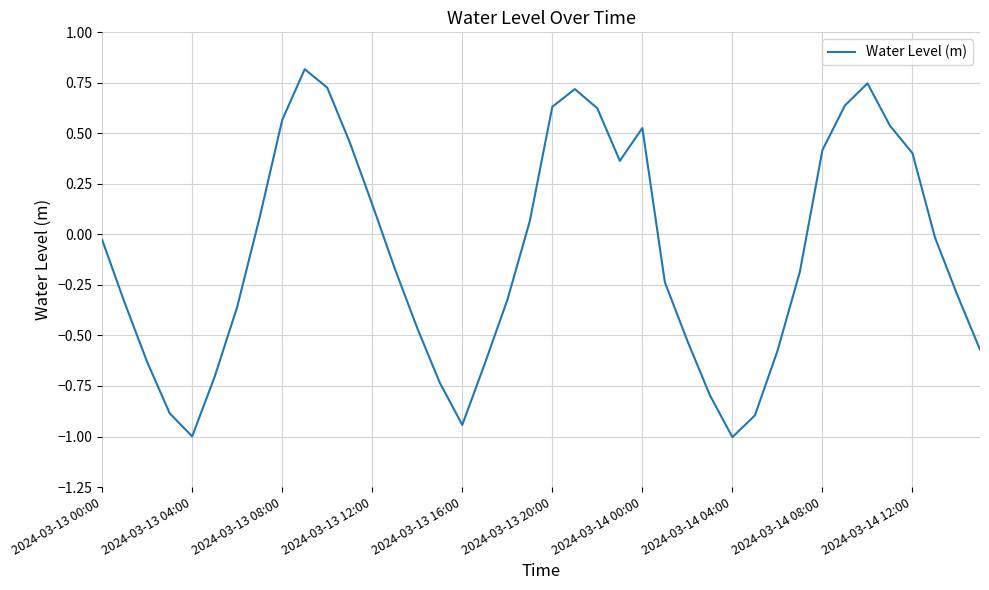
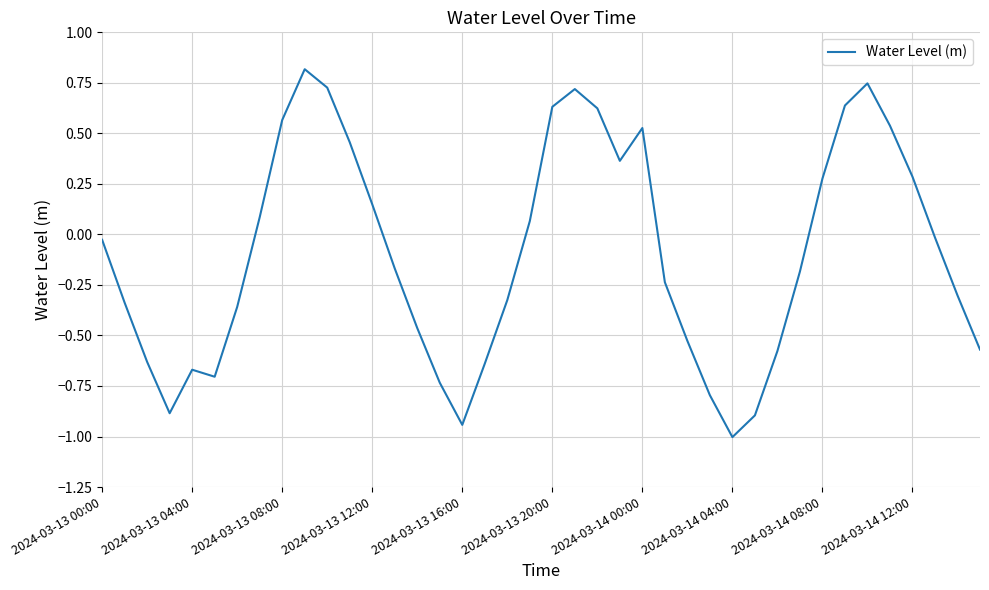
2024-03-13 04:00: -1.00 -> -0.67
2024-03-14 08:00: 0.42 -> 0.28
2024-03-14 12:00: 0.40 -> 0.29
